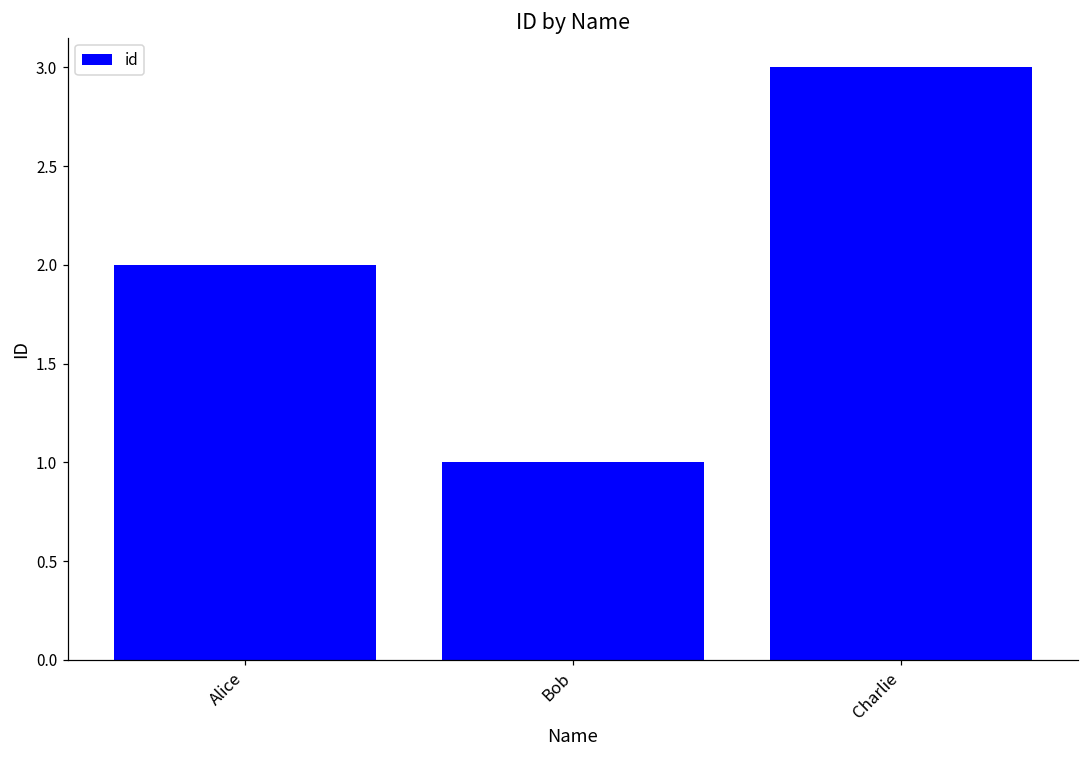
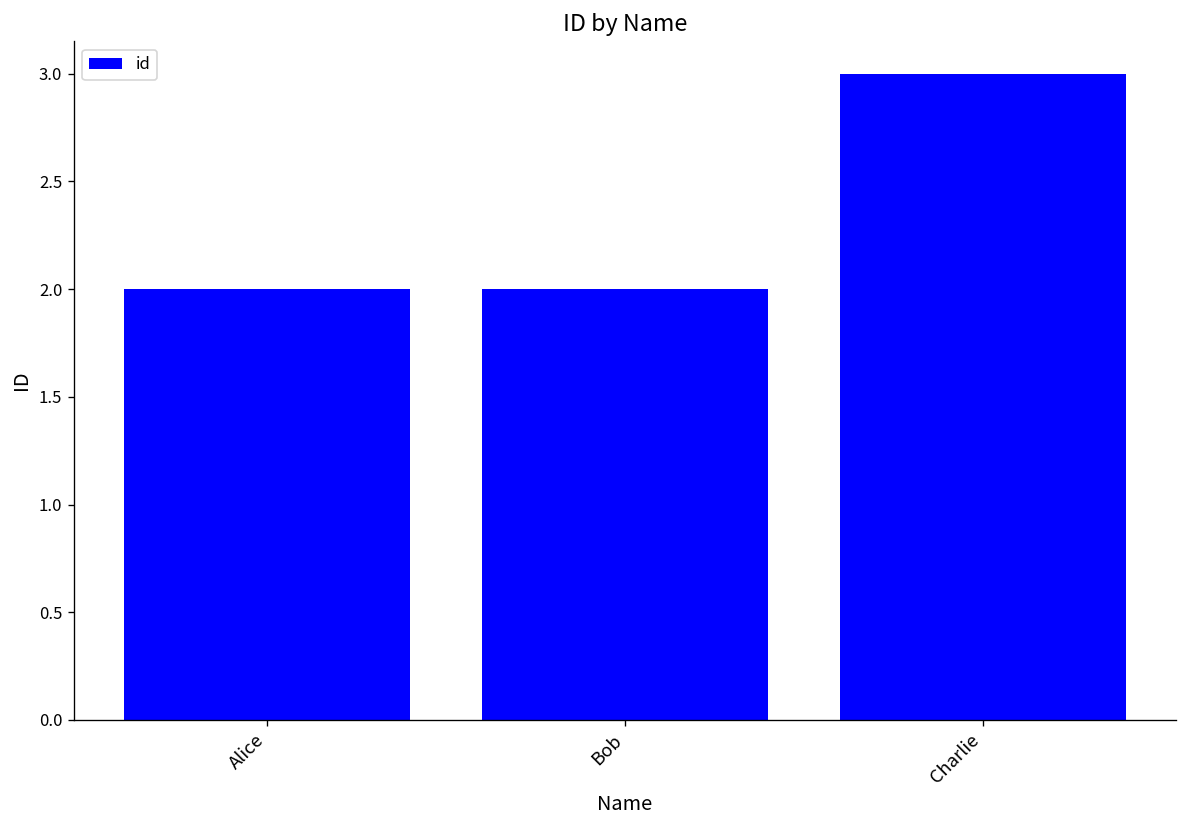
Bob: 1 -> 2
